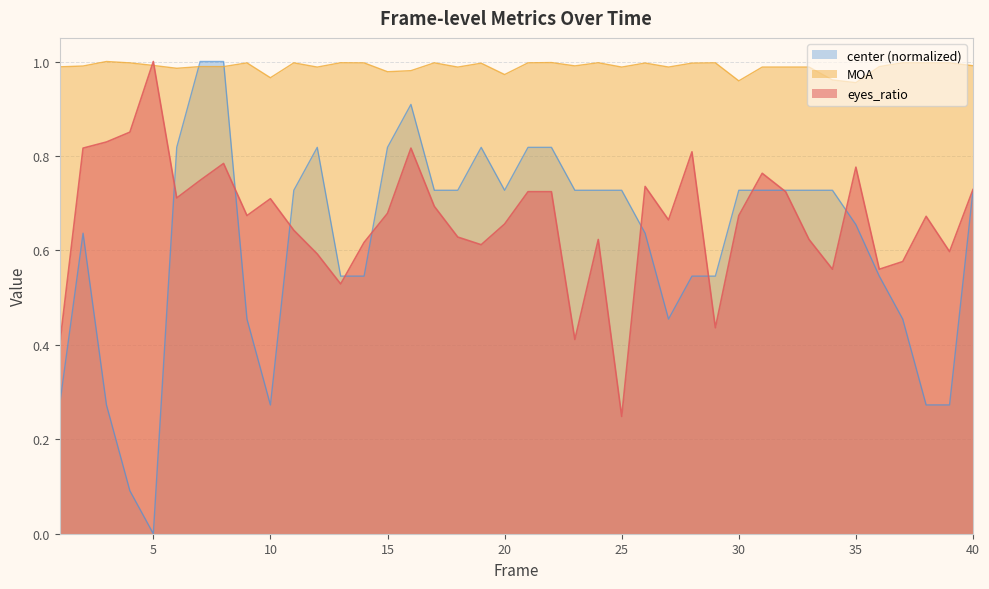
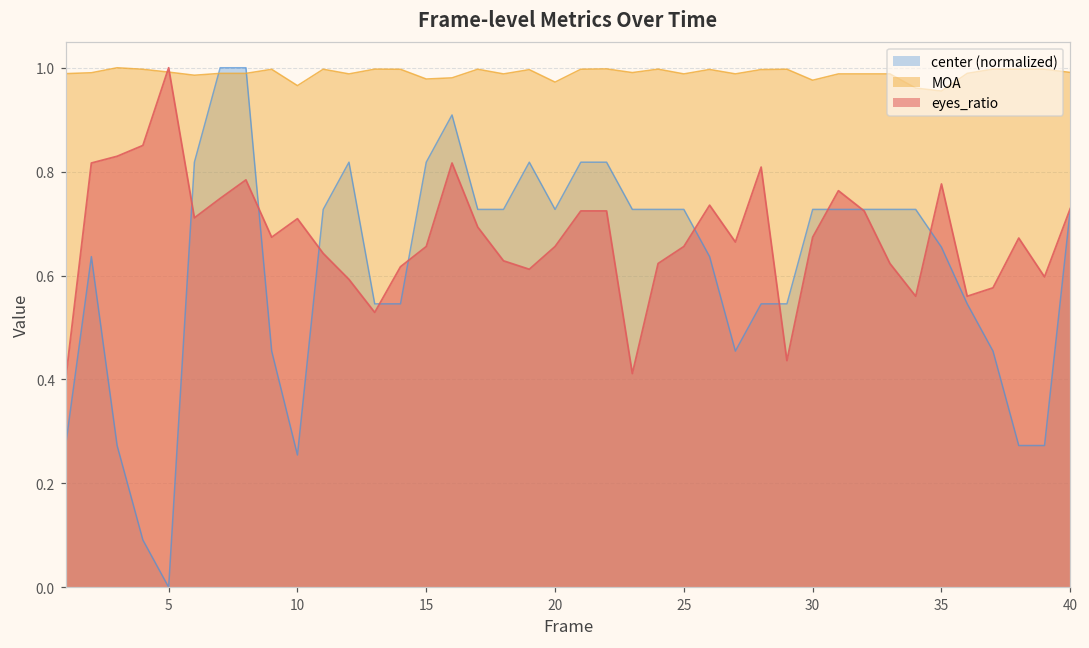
center (normalized), 10: 0.27 -> 0.25
eyes_ratio, 15: 0.68 -> 0.66
eyes_ratio, 25: 0.25 -> 0.66
MOA, 30: 0.96 -> 0.98
